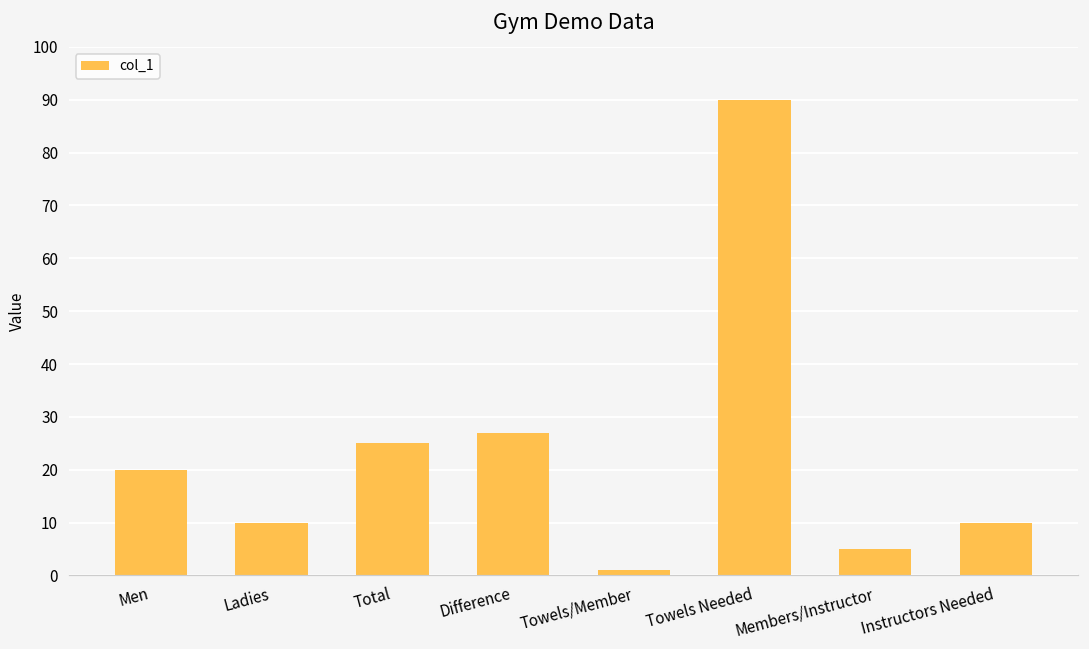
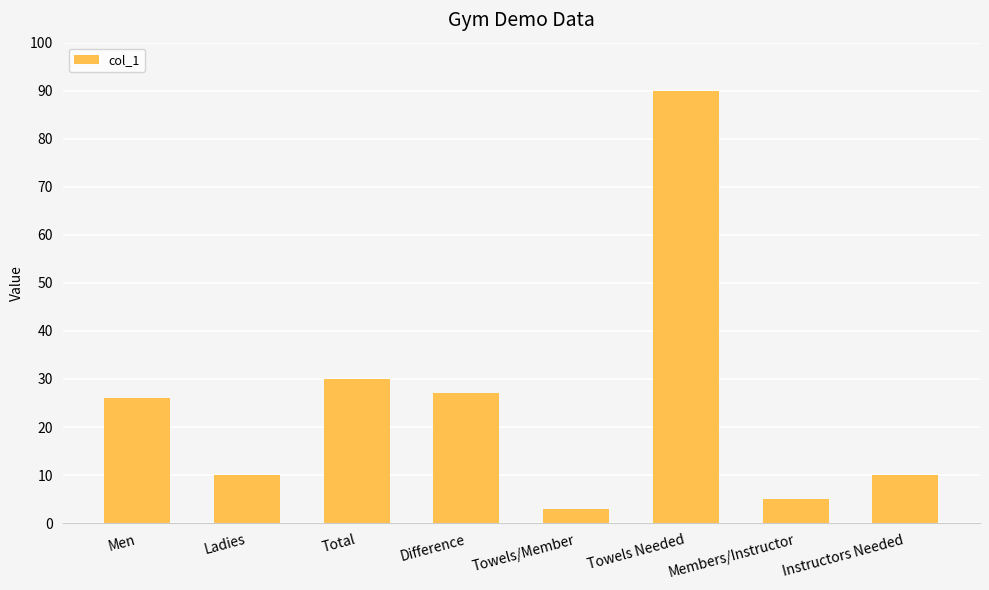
Men: 20 -> 26
Total: 25 -> 30
Towels/Member: 1 -> 3
